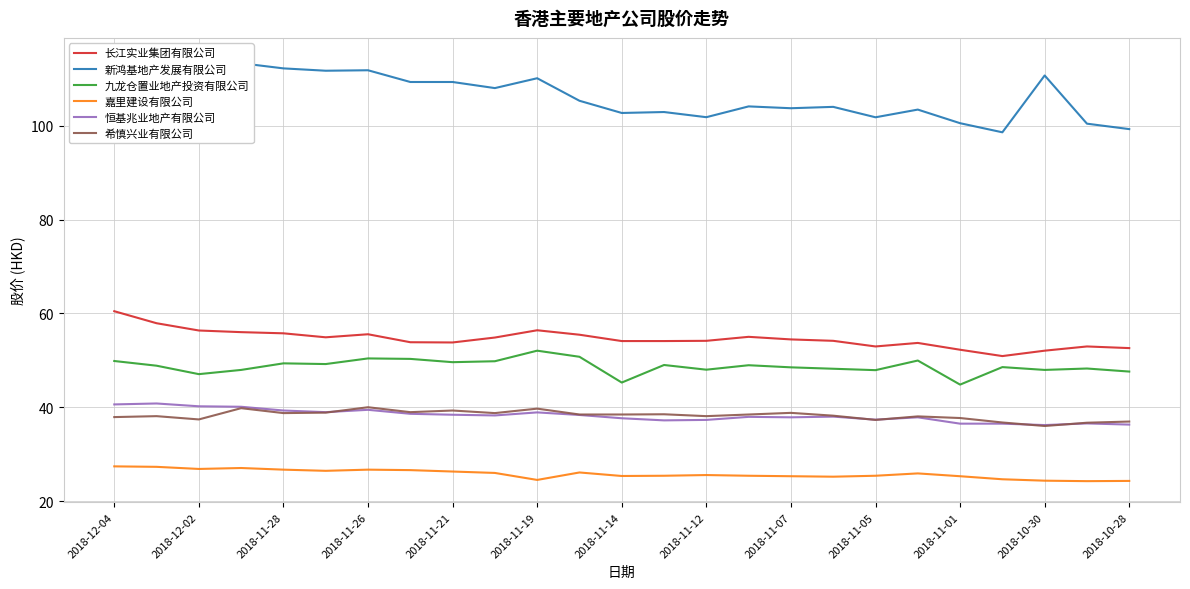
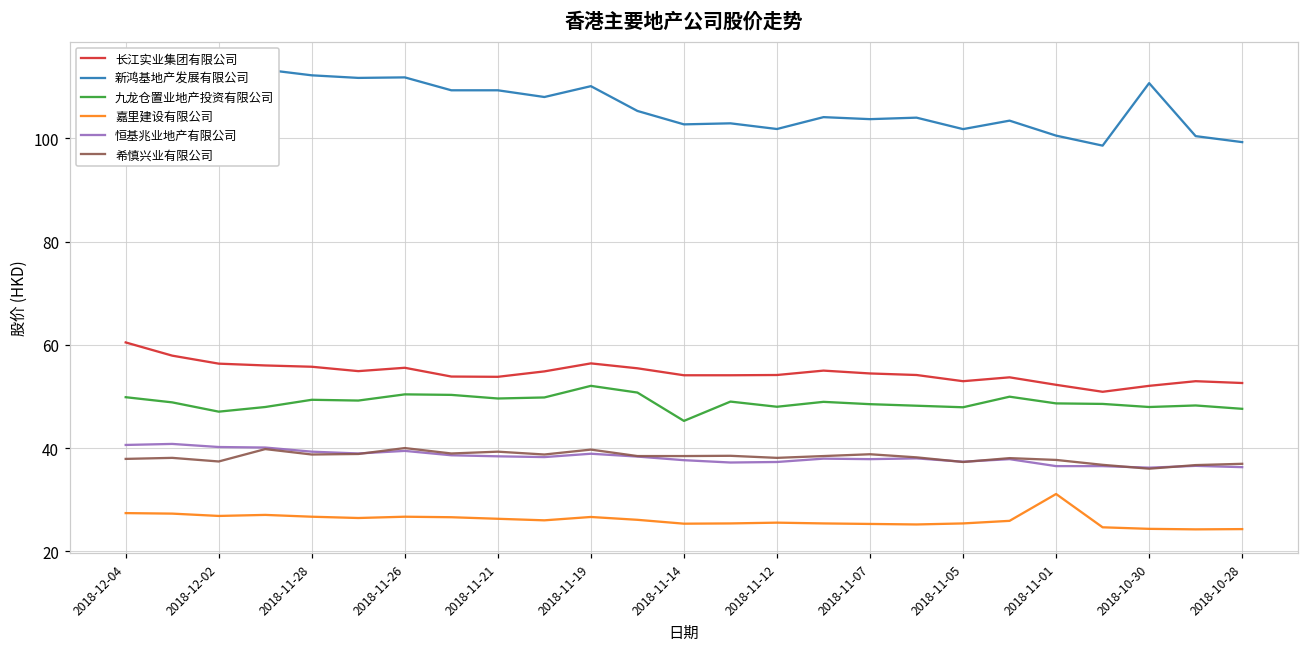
嘉里建设有限公司, 2018-11-19: 25 -> 27
九龙仓置业地产投资有限公司, 2018-11-01: 45 -> 49
嘉里建设有限公司, 2018-11-01: 25 -> 31
